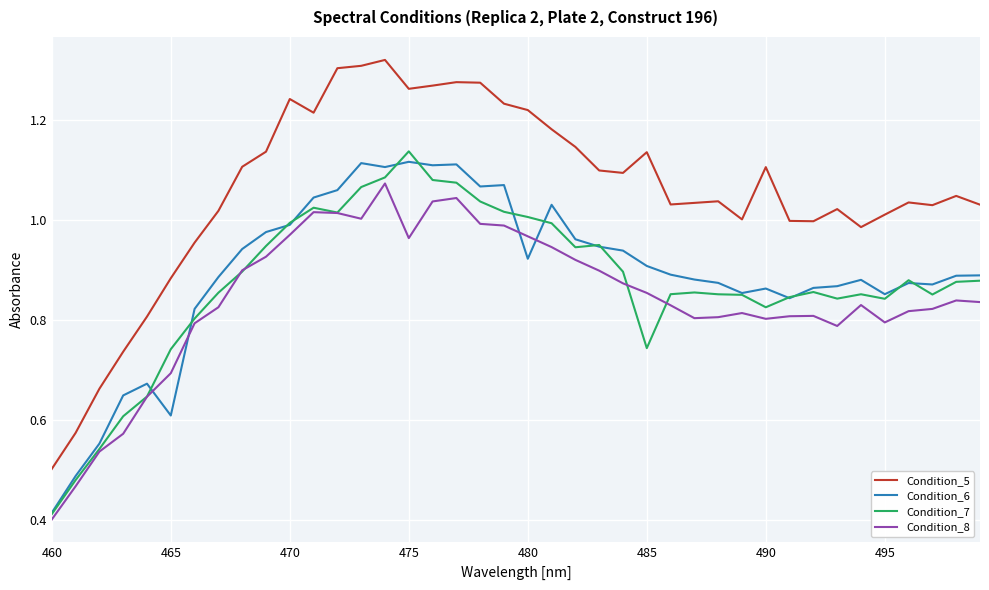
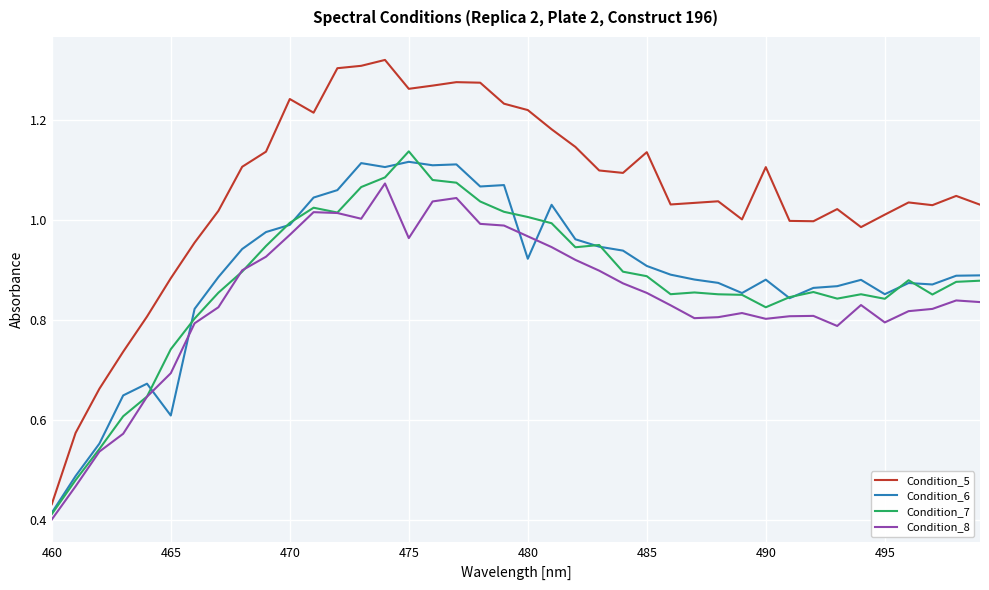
Condition_5, 460: 0.50 -> 0.43
Condition_7, 485: 0.74 -> 0.89
Condition_6, 490: 0.86 -> 0.88
